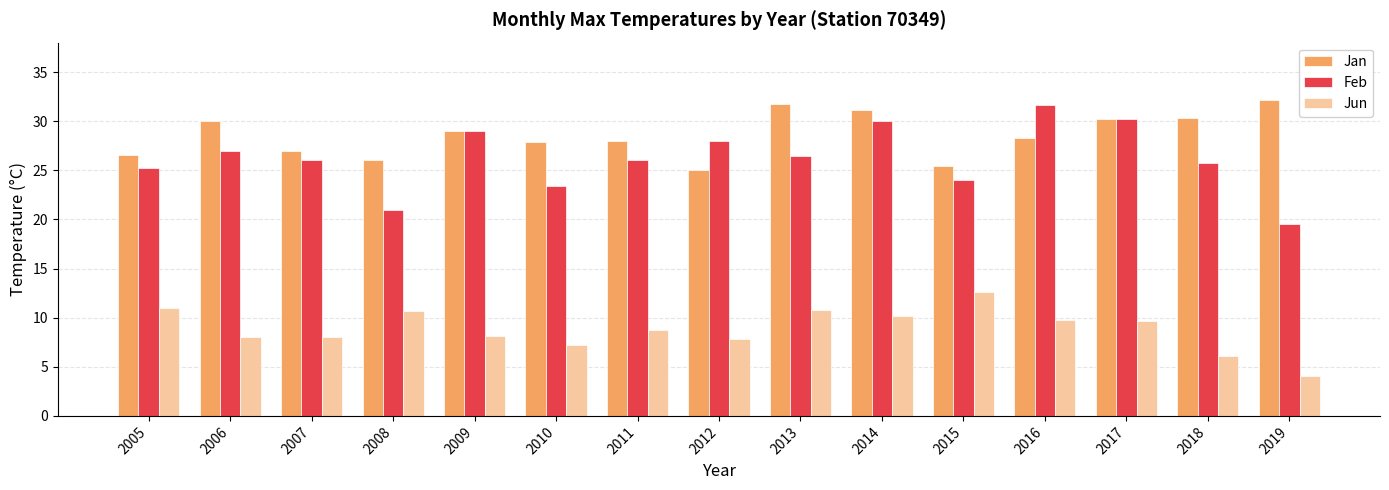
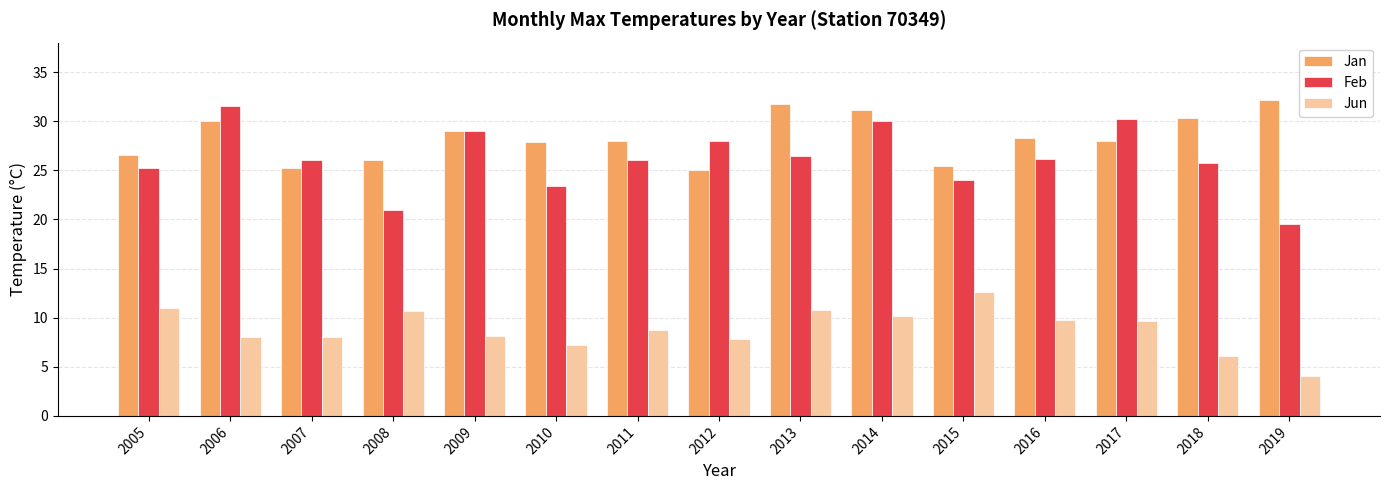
Feb, 2006: 27 -> 32
Jan, 2007: 27 -> 25
Feb, 2016: 32 -> 26
Jan, 2017: 30 -> 28
